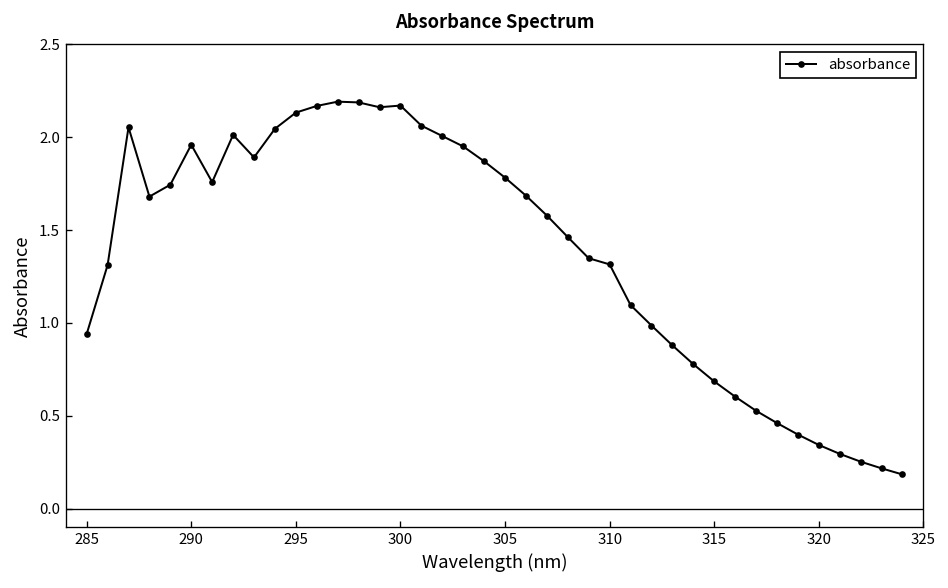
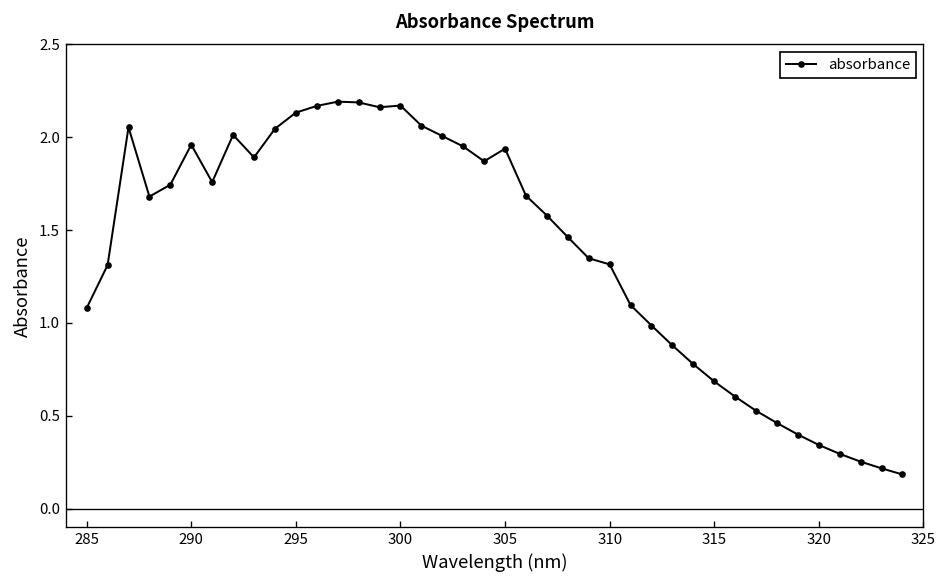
285: 0.94 -> 1.08
305: 1.78 -> 1.94
